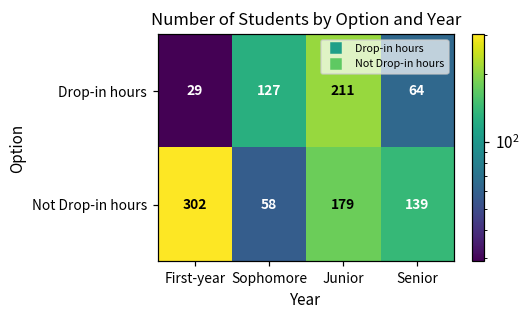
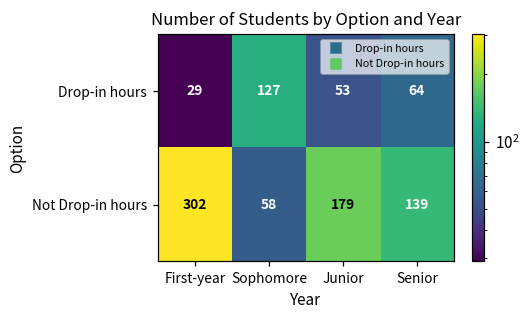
Drop-in hours, Junior: 211 -> 53
